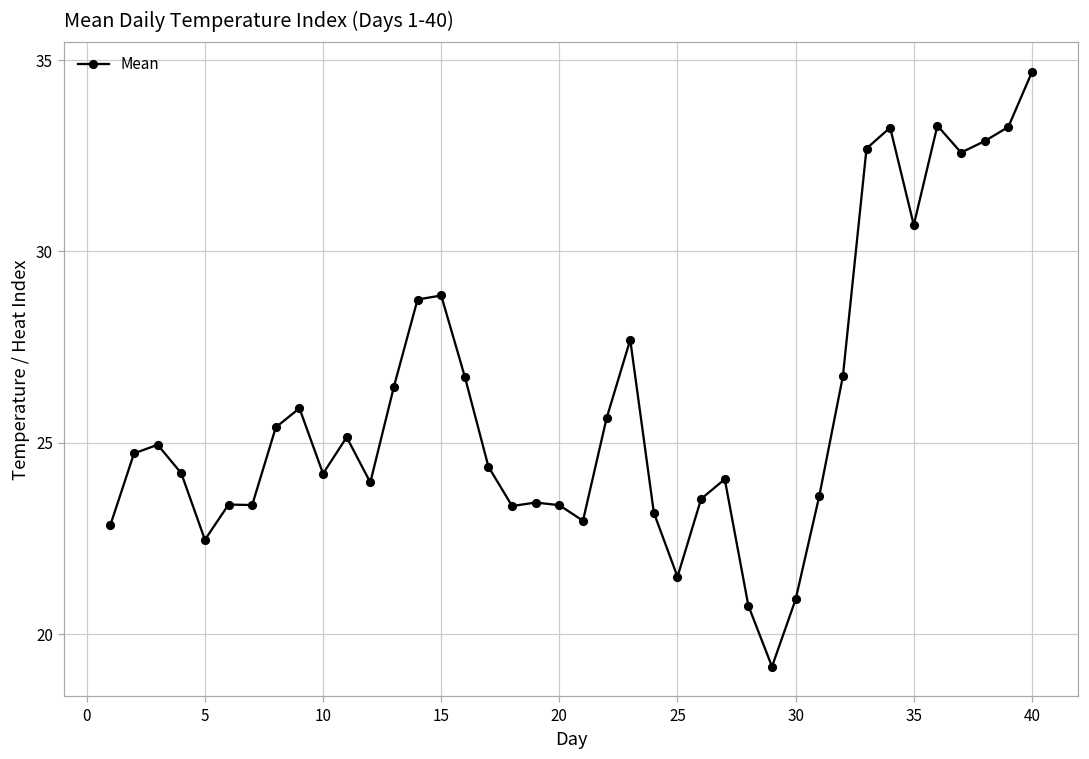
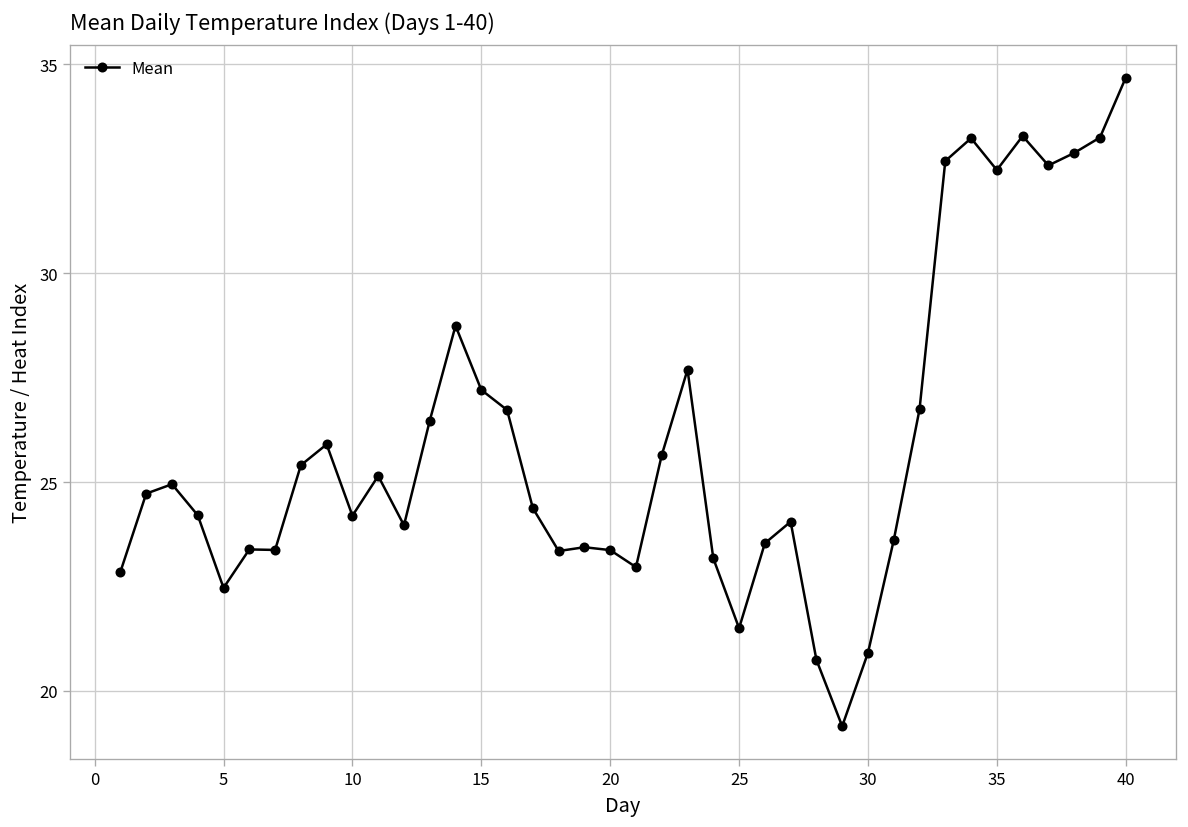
15: 28.8 -> 27.2
35: 30.7 -> 32.5
